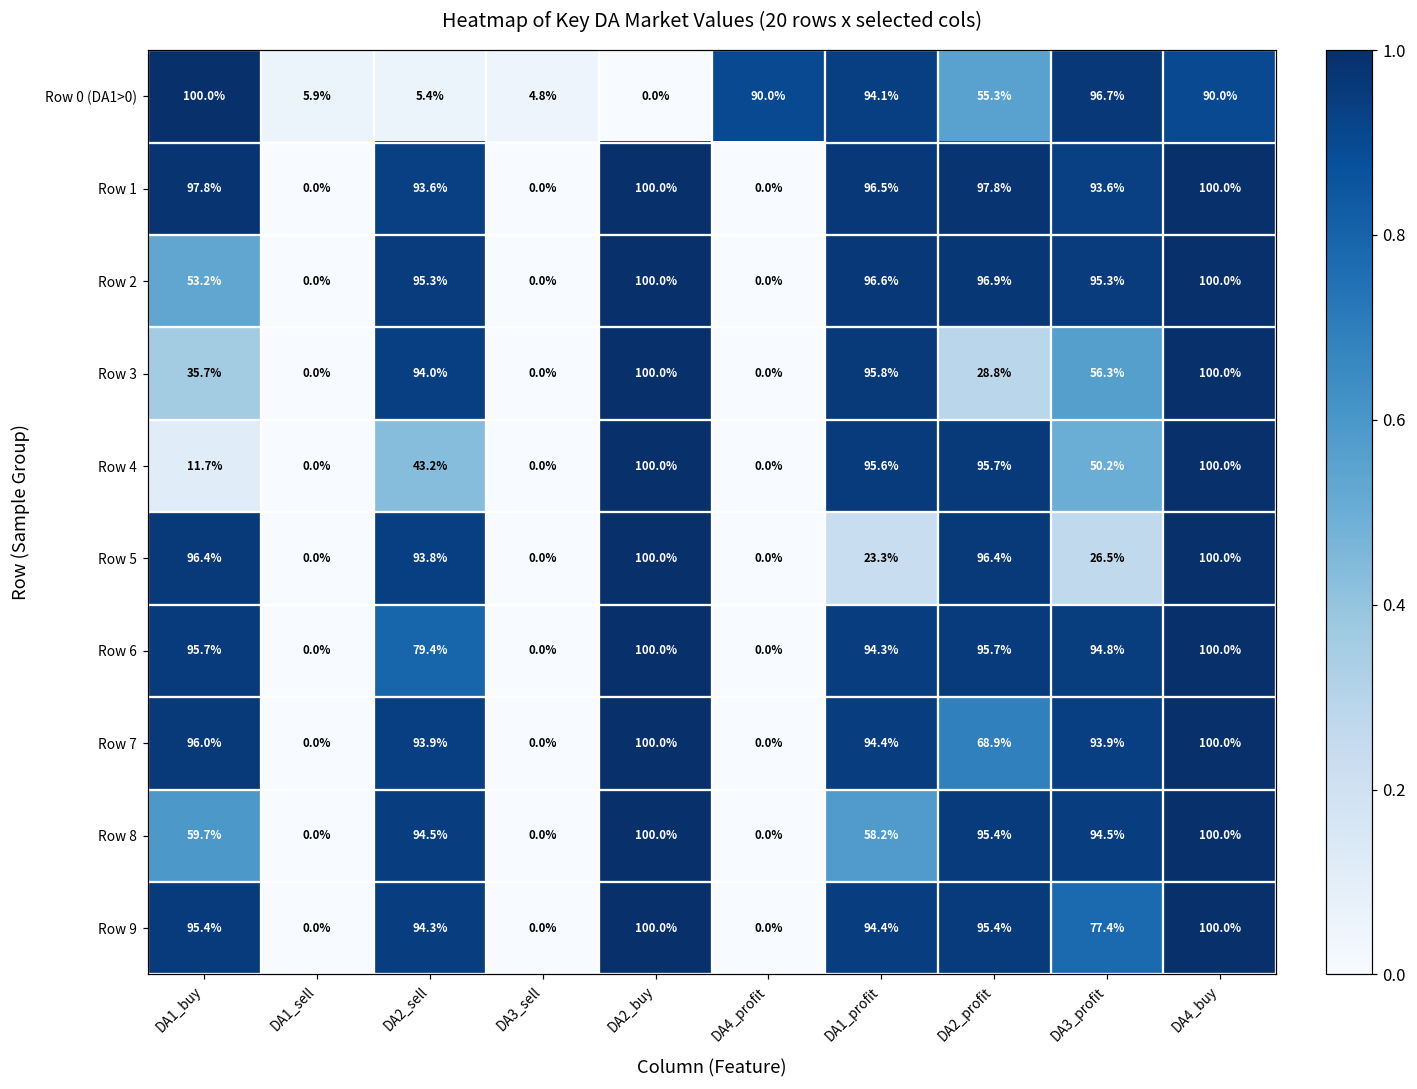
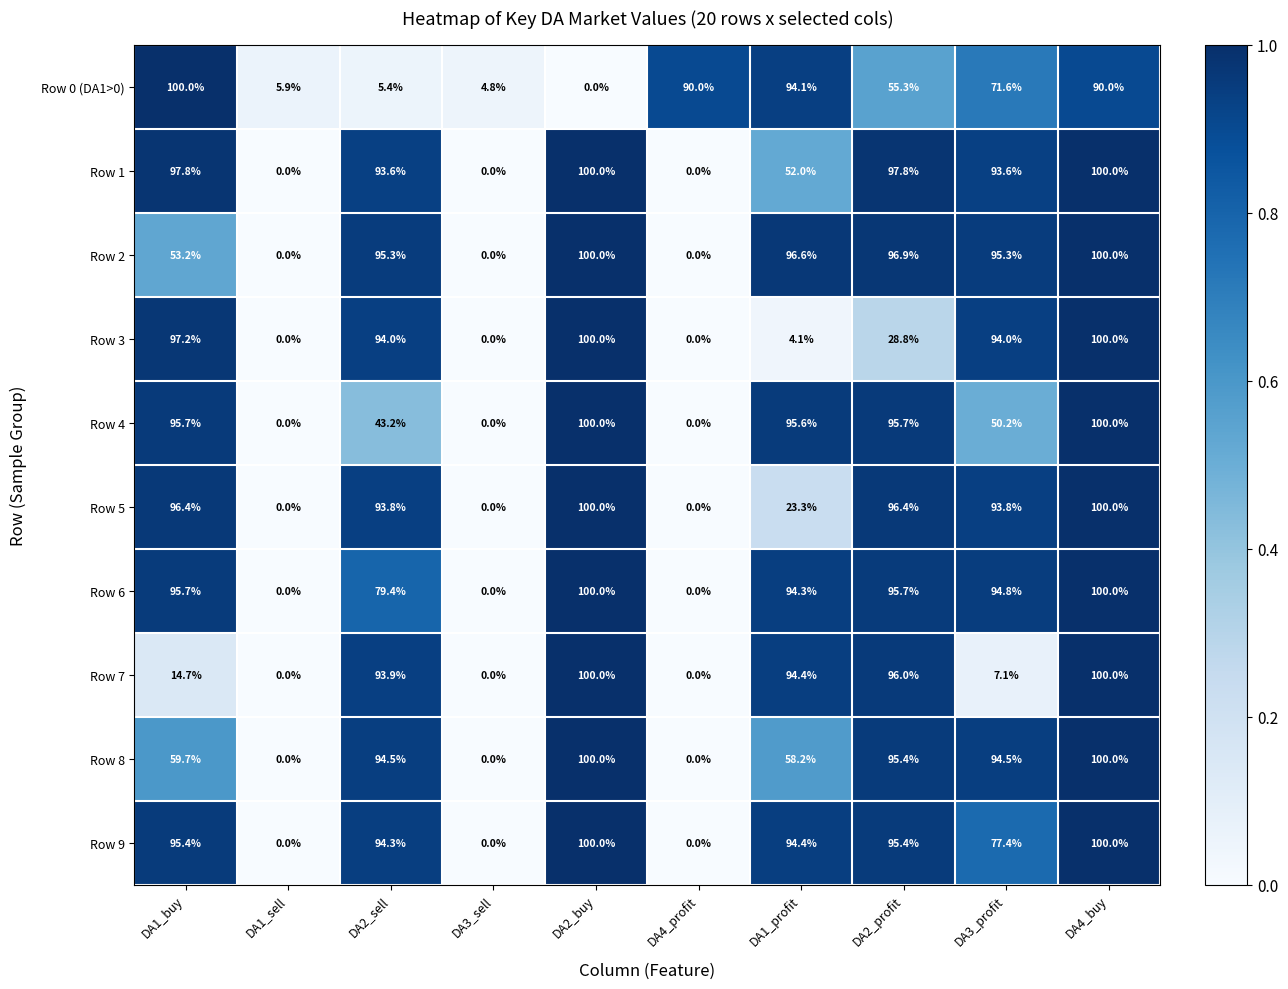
Row 0 (DA1>0), DA3_profit: 96.7% -> 71.6%
Row 1, DA1_profit: 96.5% -> 52.0%
Row 3, DA1_buy: 35.7% -> 97.2%
Row 3, DA1_profit: 95.8% -> 4.1%
Row 3, DA3_profit: 56.3% -> 94.0%
Row 4, DA1_buy: 11.7% -> 95.7%
Row 5, DA3_profit: 26.5% -> 93.8%
Row 7, DA1_buy: 96.0% -> 14.7%
Row 7, DA2_profit: 68.9% -> 96.0%
Row 7, DA3_profit: 93.9% -> 7.1%
